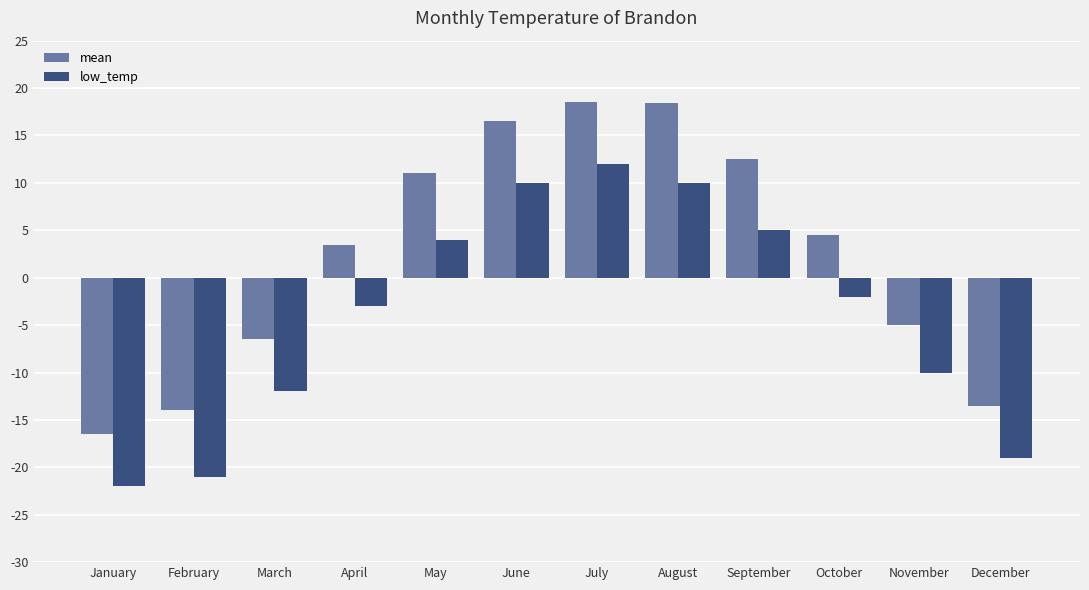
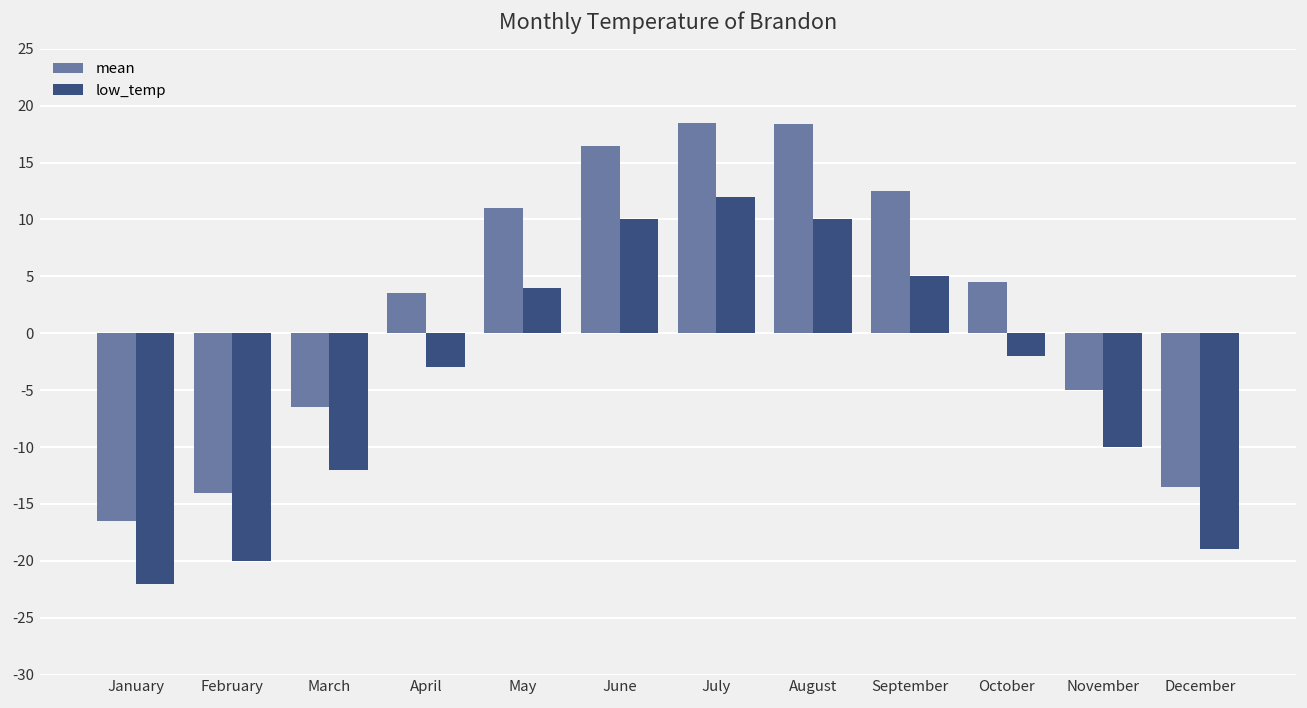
low_temp, February: -21 -> -20
